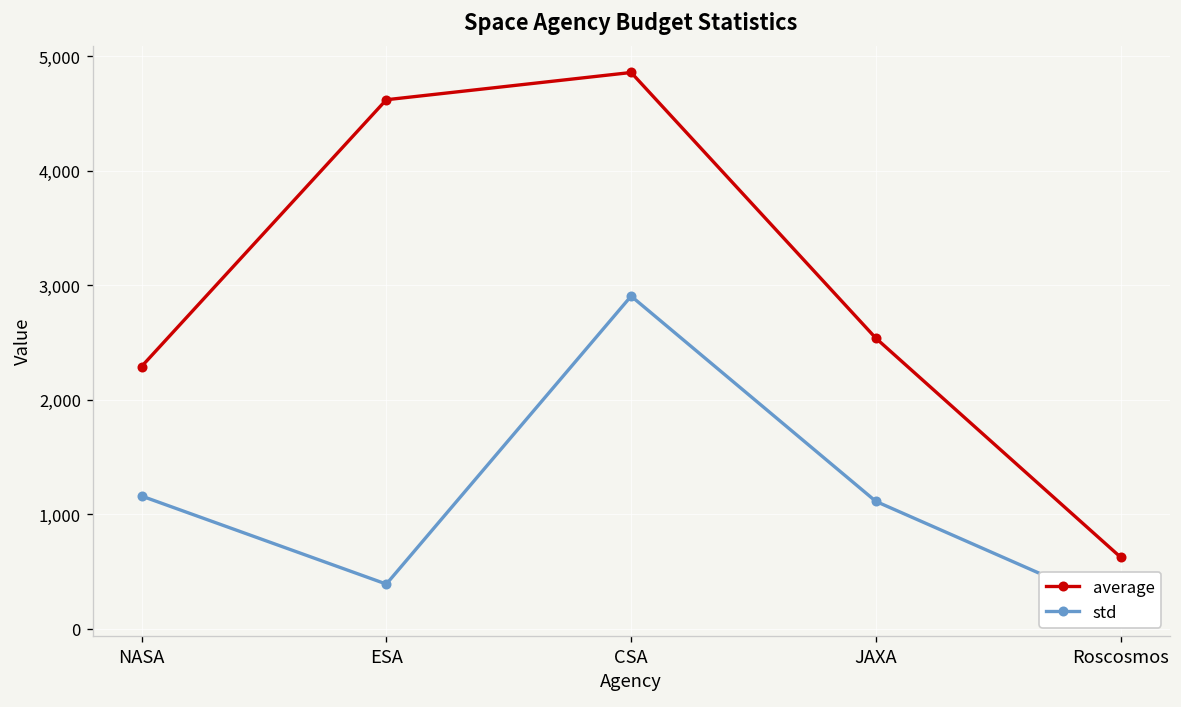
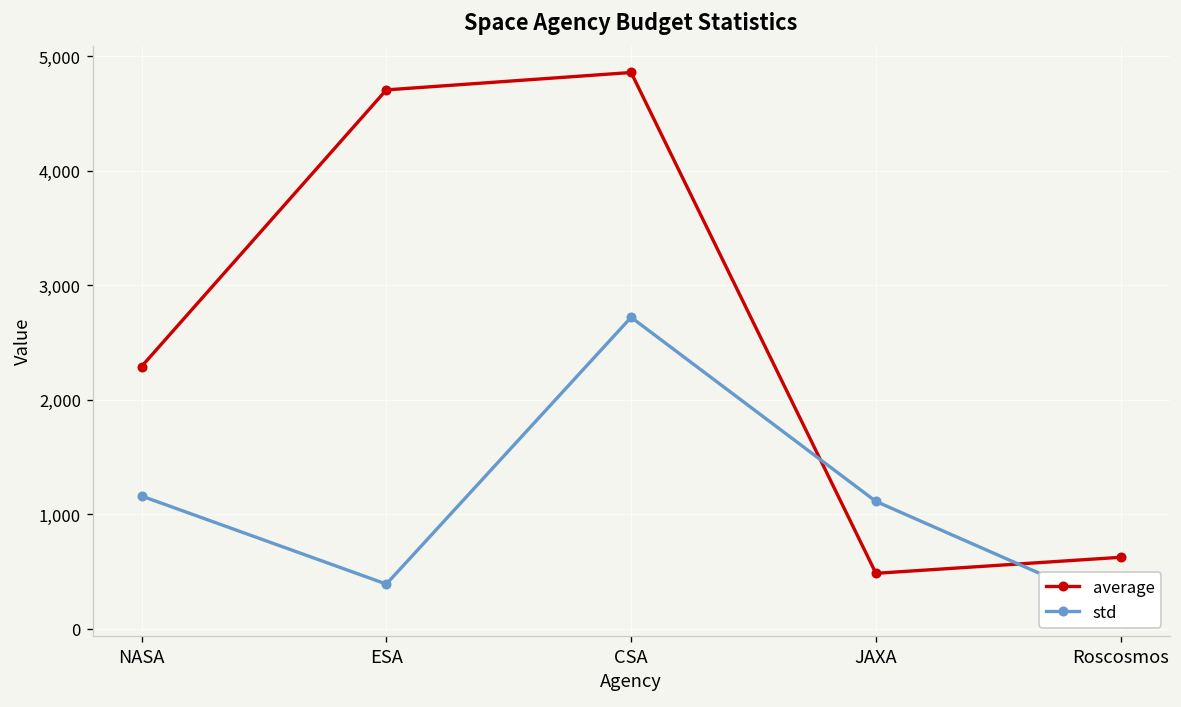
average, ESA: 4,600 -> 4,700
std, CSA: 2,900 -> 2,700
average, JAXA: 2,500 -> 500
